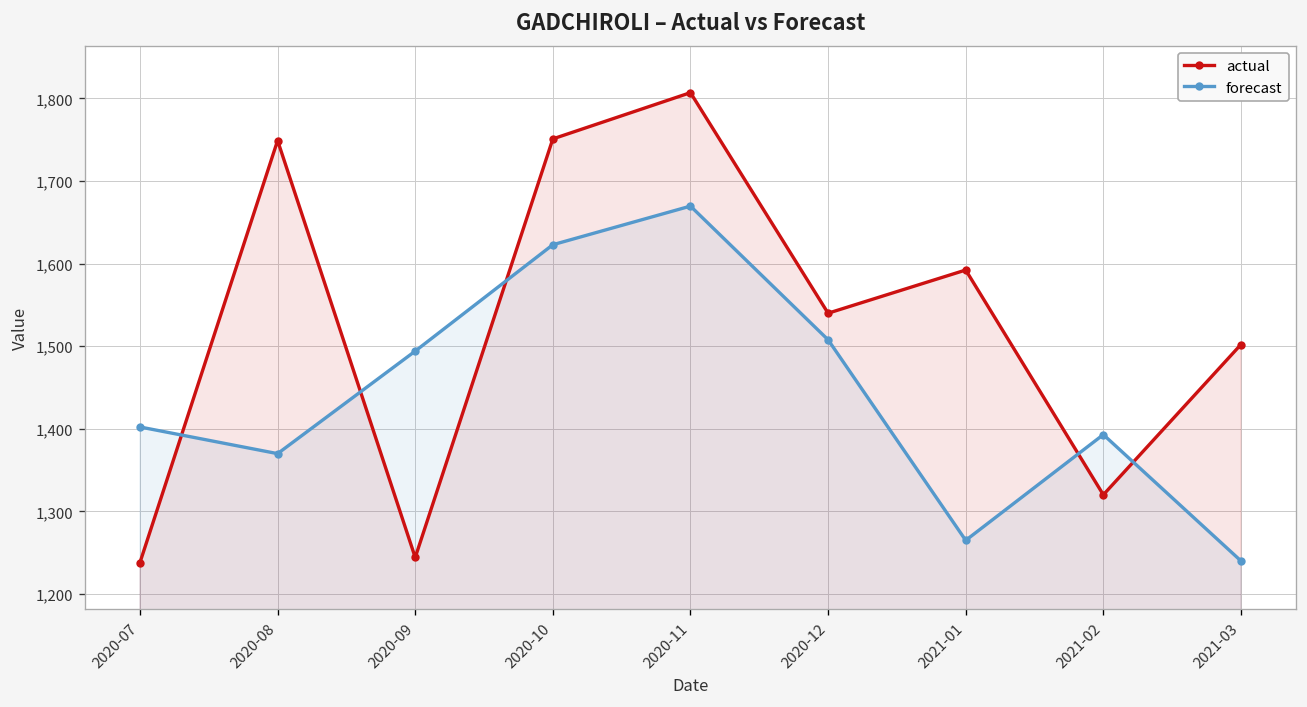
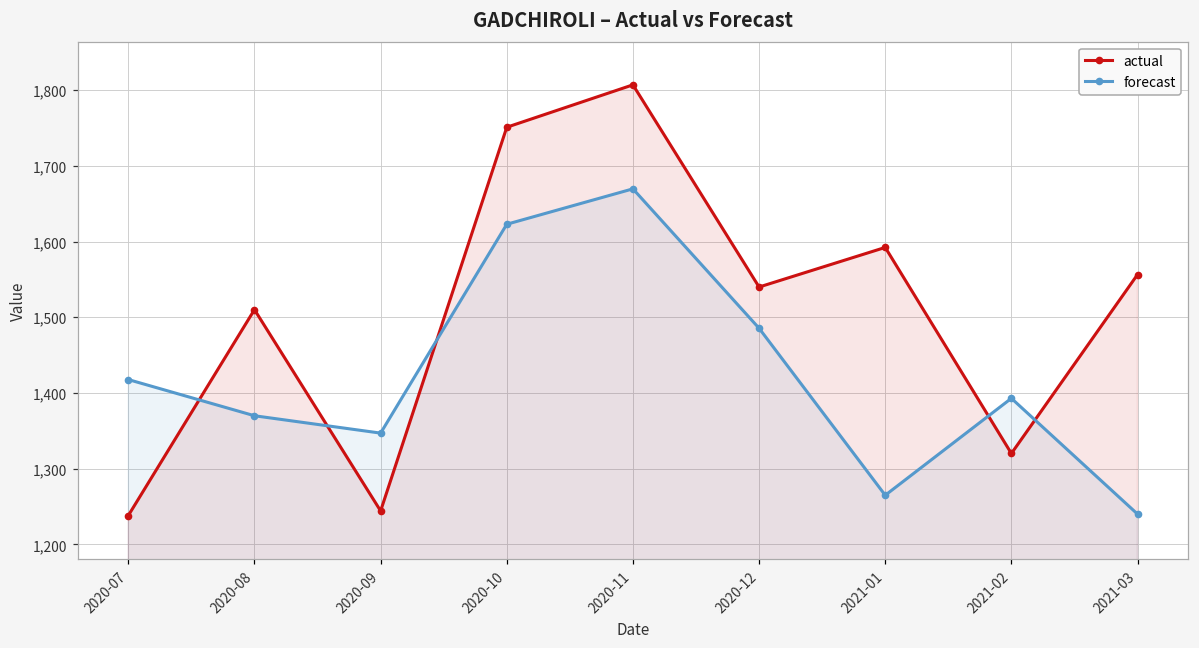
forecast, 2020-07: 1,400 -> 1,420
actual, 2020-08: 1,750 -> 1,510
forecast, 2020-09: 1,490 -> 1,350
forecast, 2020-12: 1,510 -> 1,490
actual, 2021-03: 1,500 -> 1,560
